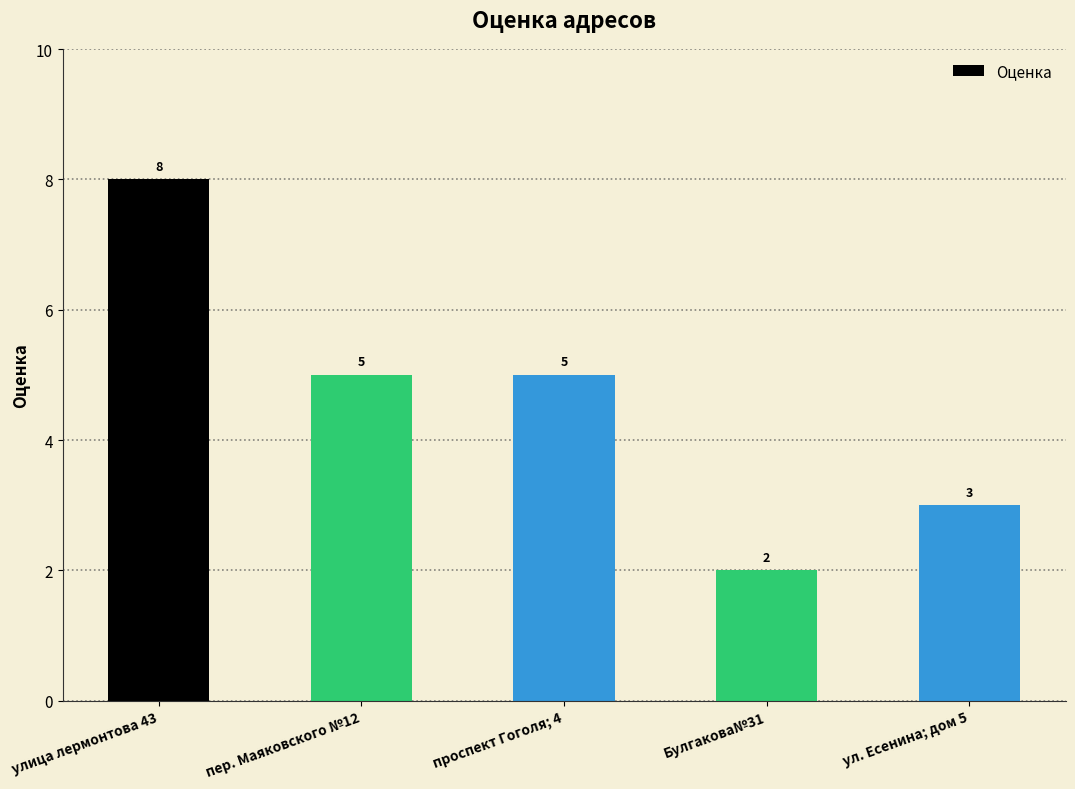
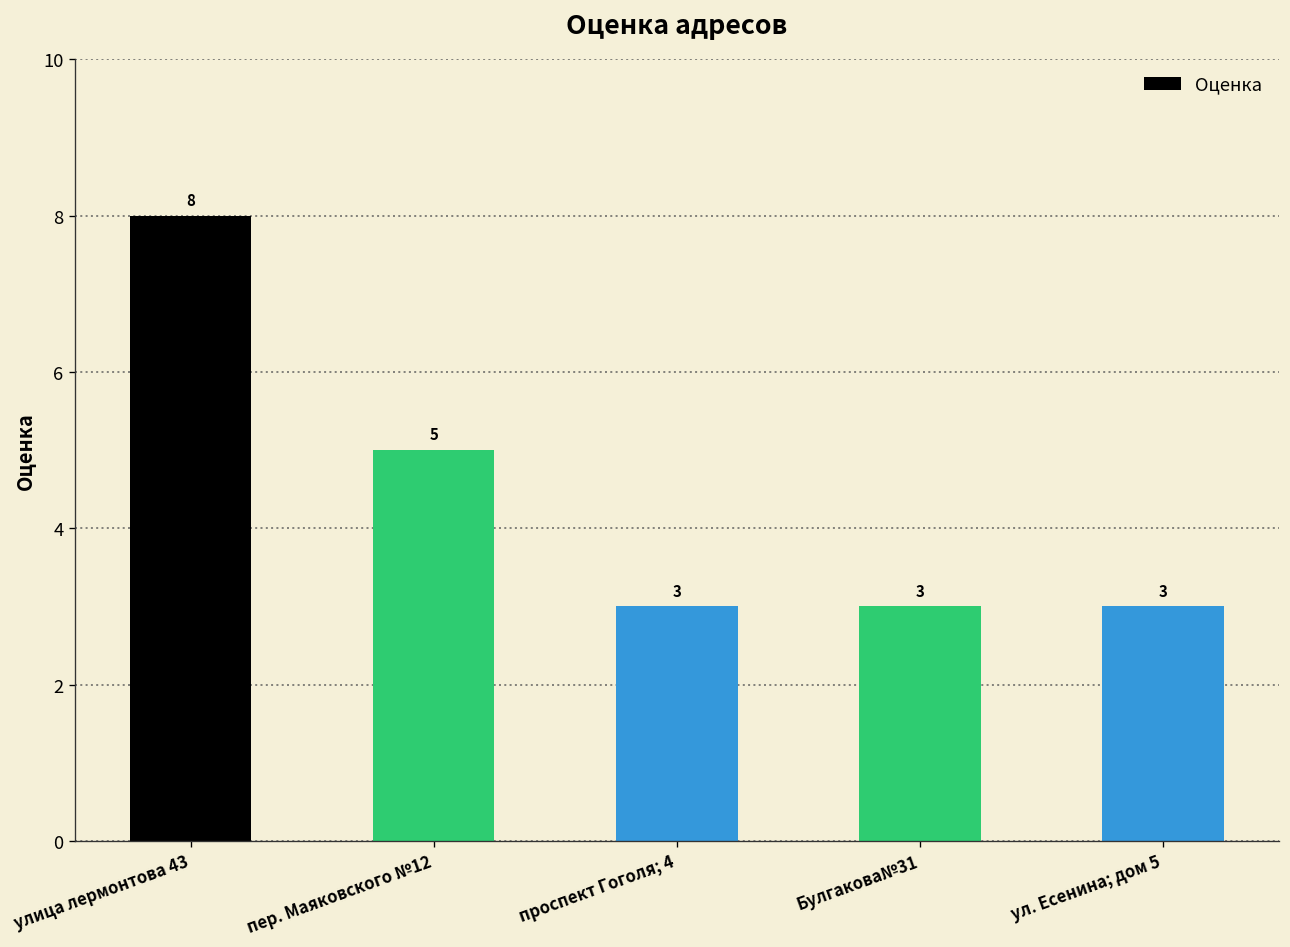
проспект Гоголя; 4: 5 -> 3
Булгакова№31: 2 -> 3
